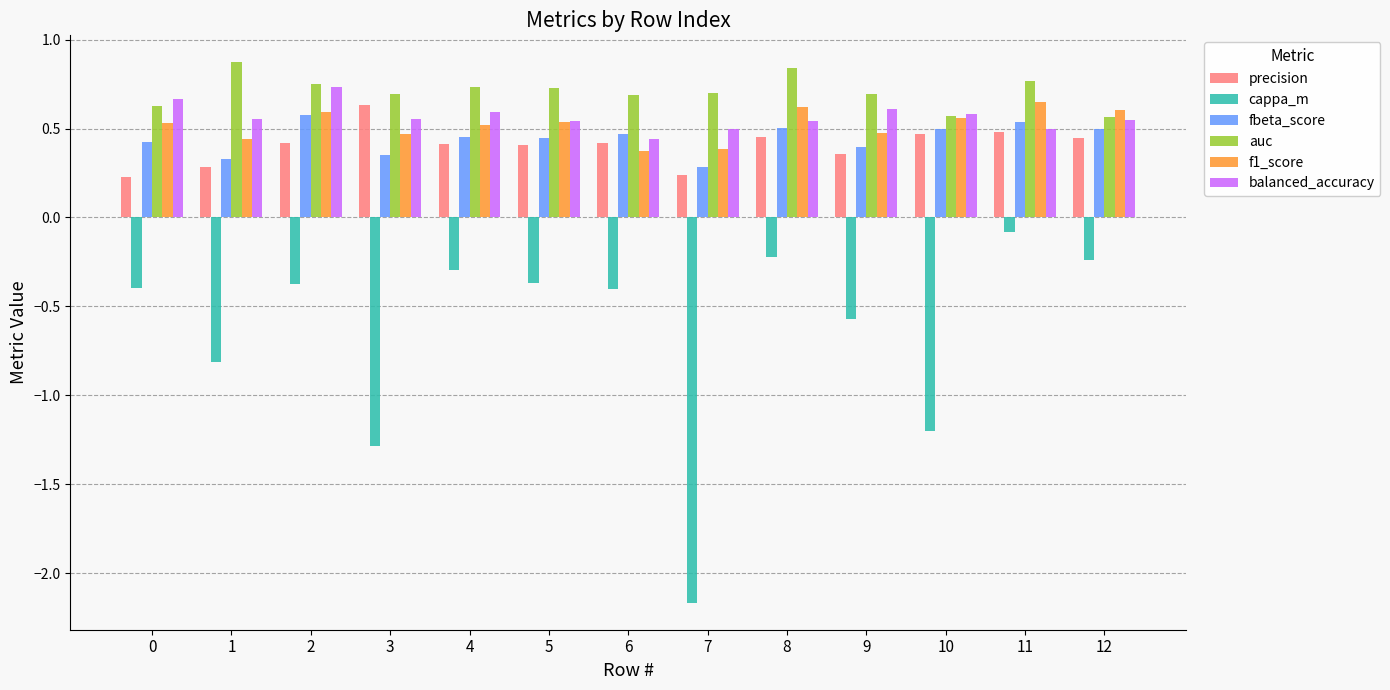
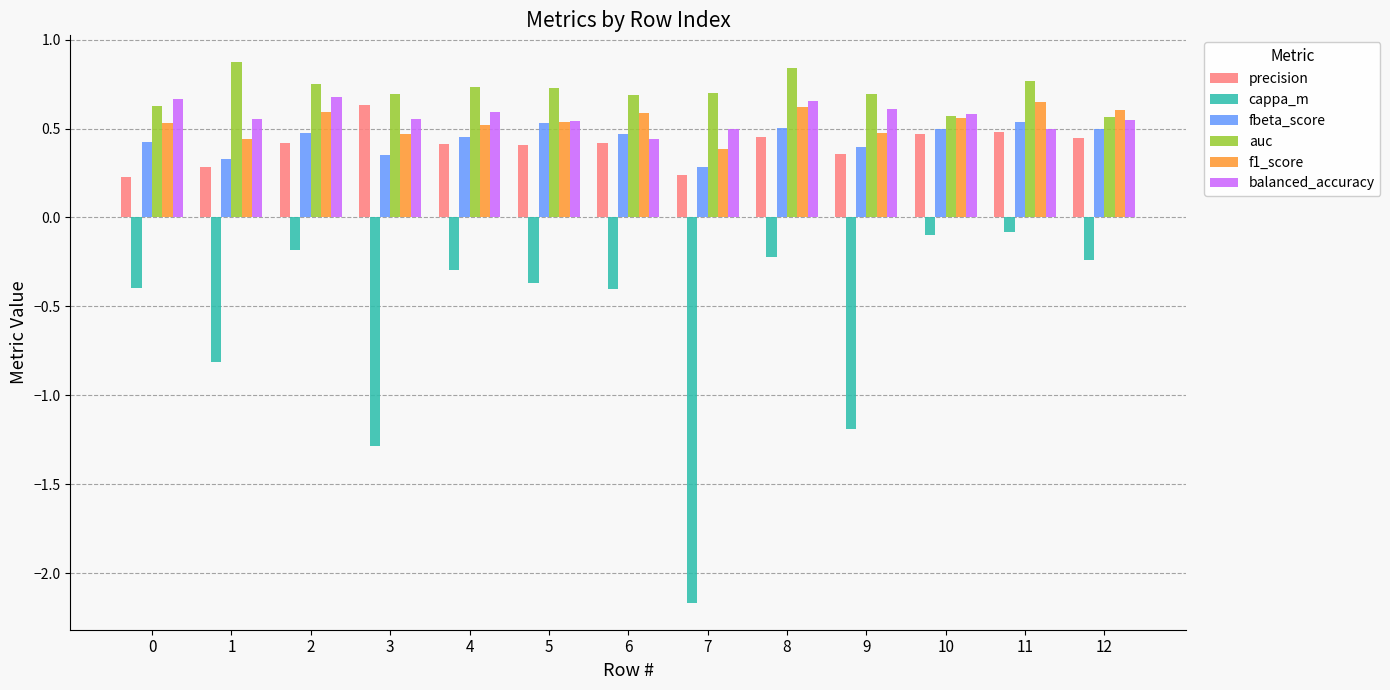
cappa_m, 2: -0.38 -> -0.18
fbeta_score, 2: 0.58 -> 0.48
balanced_accuracy, 2: 0.74 -> 0.68
fbeta_score, 5: 0.45 -> 0.53
f1_score, 6: 0.37 -> 0.59
balanced_accuracy, 8: 0.54 -> 0.66
cappa_m, 9: -0.57 -> -1.19
cappa_m, 10: -1.2 -> -0.1
